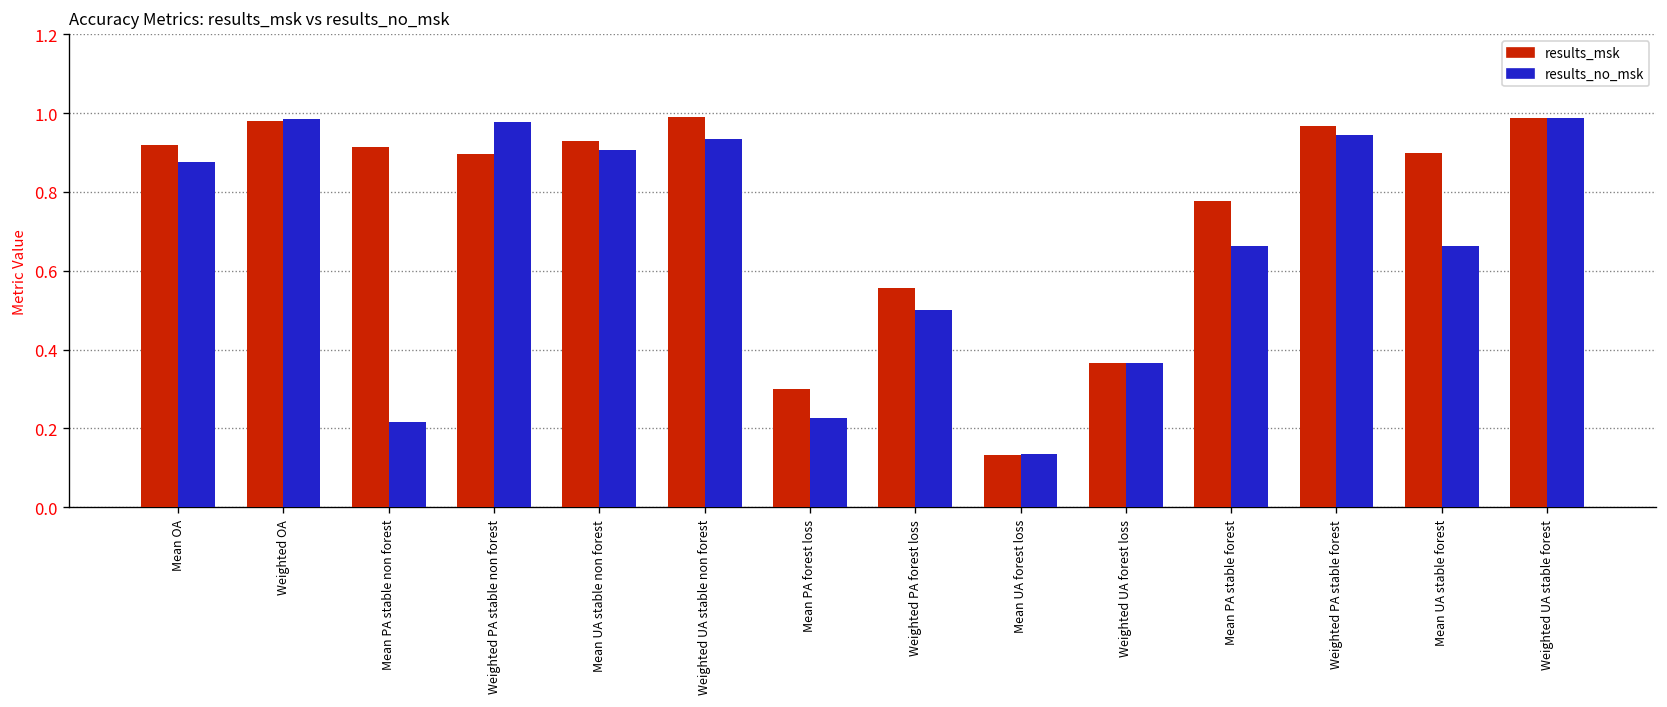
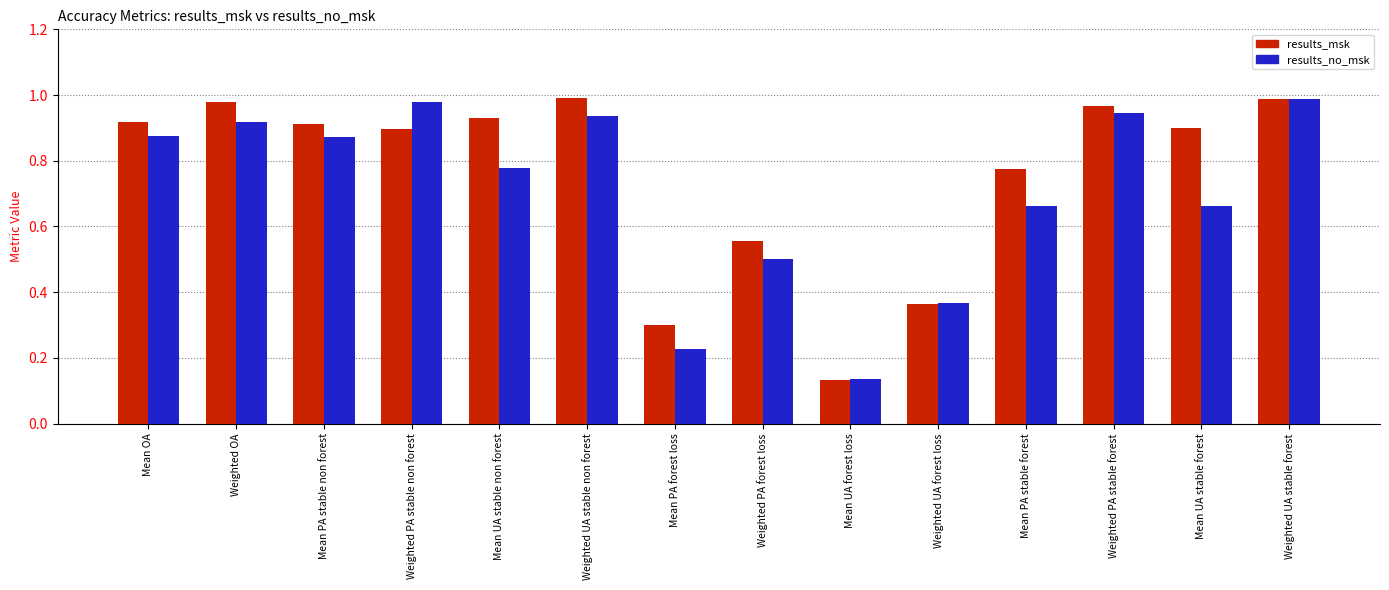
results_no_msk, Weighted OA: 0.99 -> 0.92
results_no_msk, Mean PA stable non forest: 0.22 -> 0.87
results_no_msk, Mean UA stable non forest: 0.91 -> 0.78
